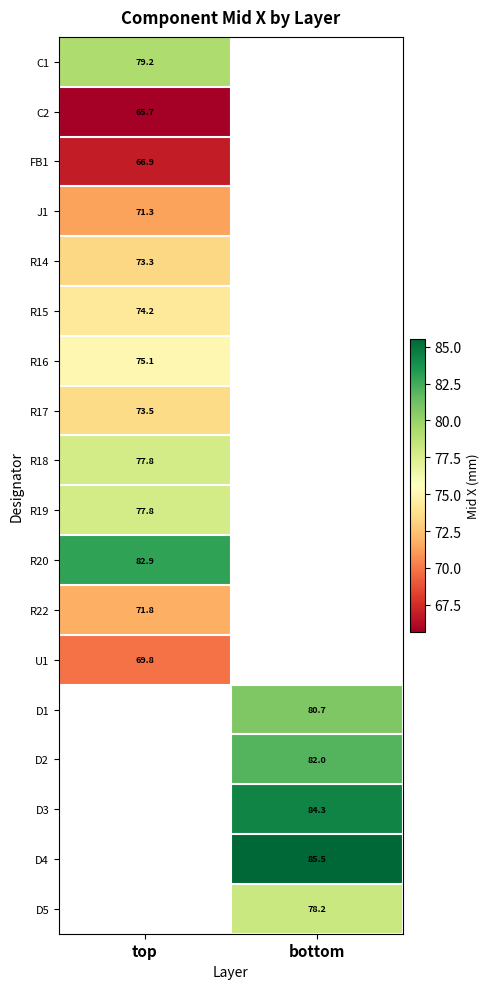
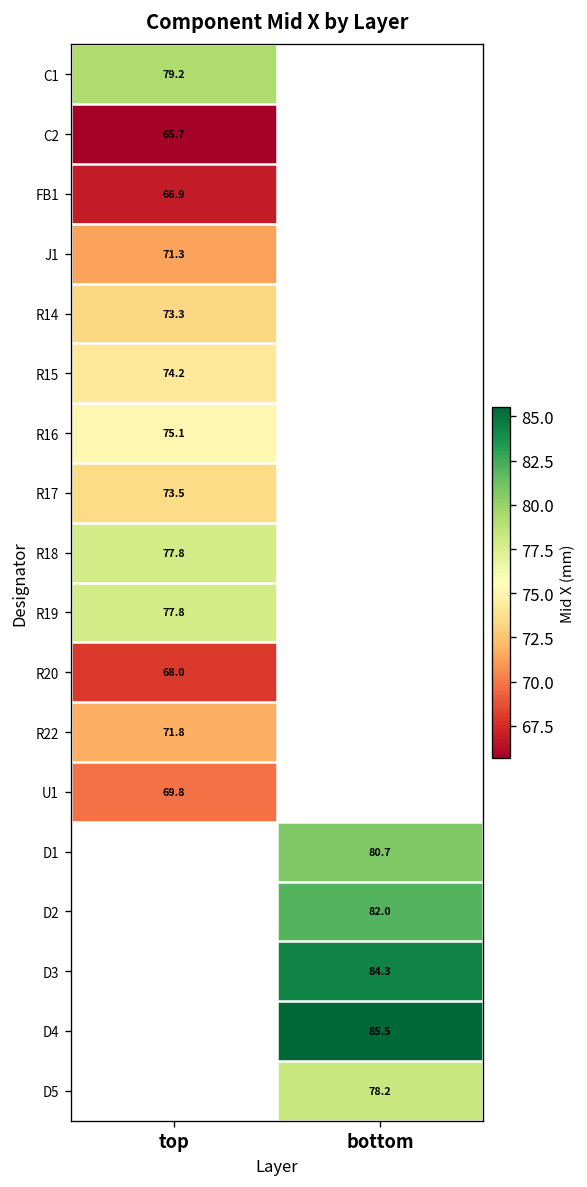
R20, top: 82.9 -> 68.0
